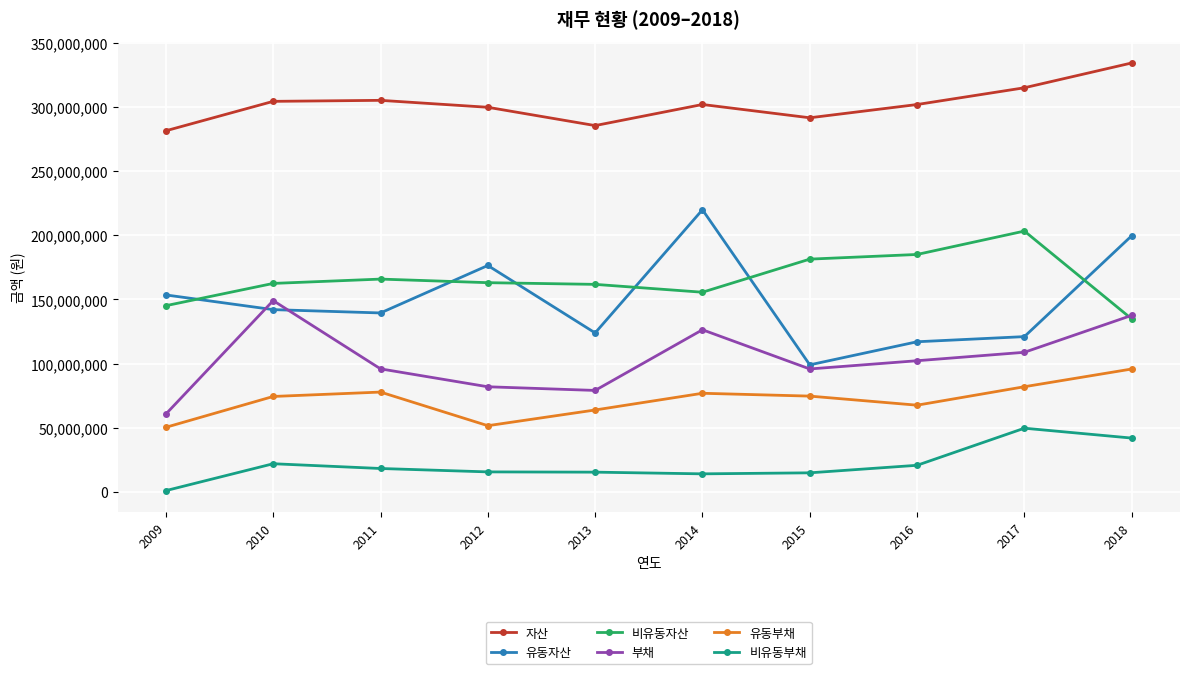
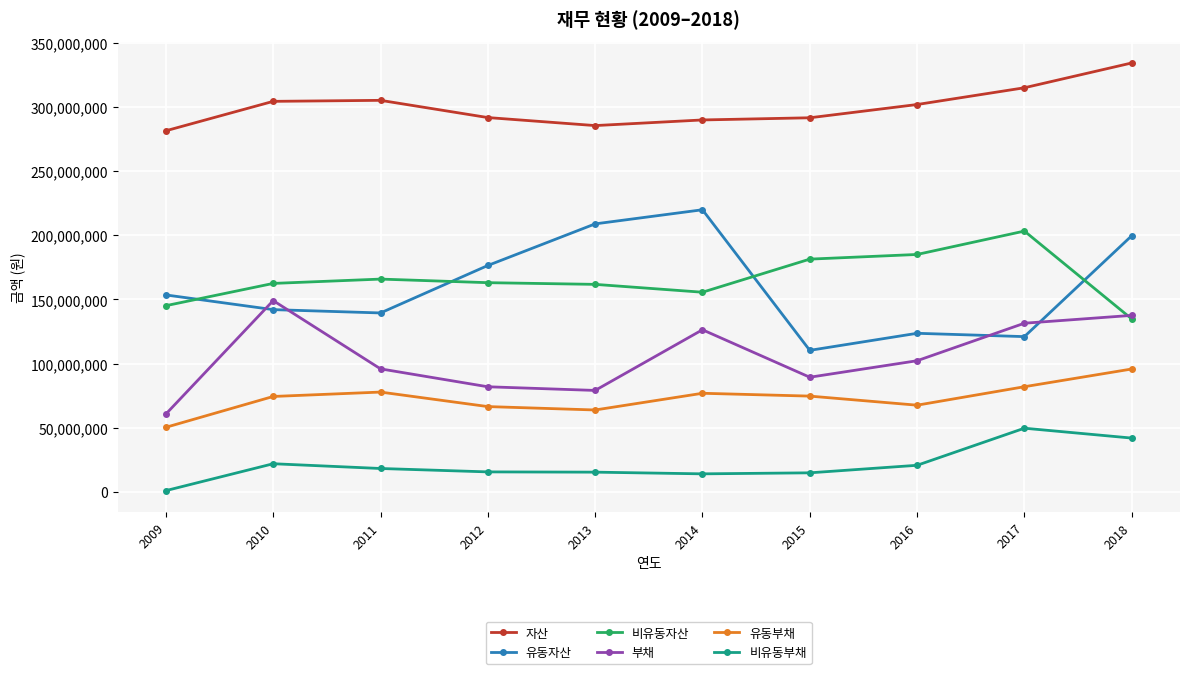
자산, 2012: 300,000,000 -> 292,000,000
유동부채, 2012: 51,000,000 -> 66,000,000
유동자산, 2013: 124,000,000 -> 209,000,000
자산, 2014: 302,000,000 -> 290,000,000
유동자산, 2015: 99,000,000 -> 110,000,000
부채, 2015: 96,000,000 -> 89,000,000
유동자산, 2016: 117,000,000 -> 124,000,000
부채, 2017: 109,000,000 -> 131,000,000
